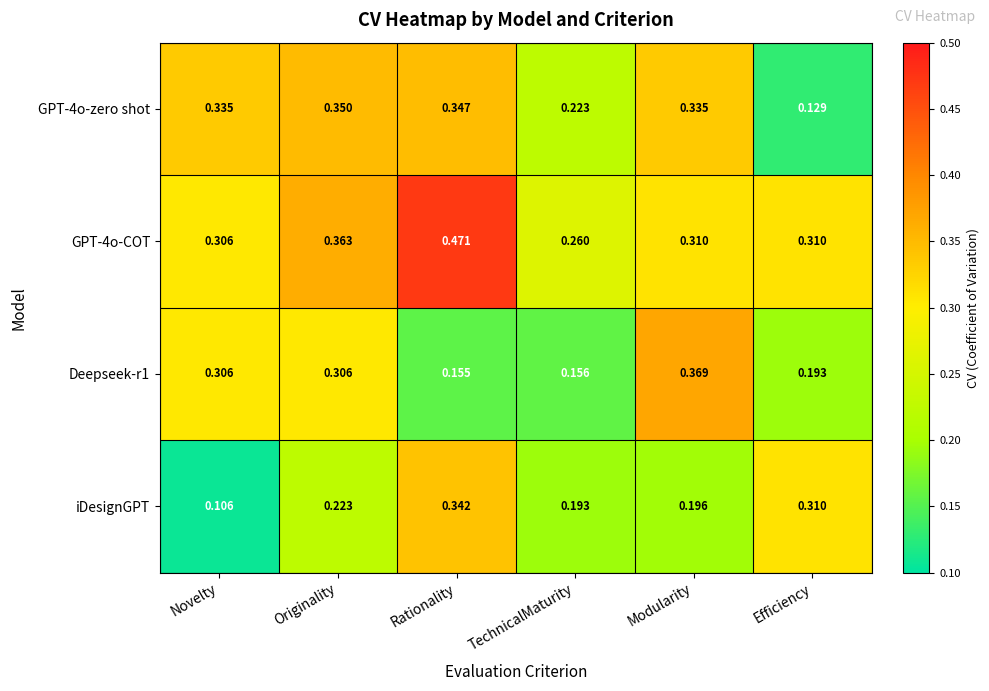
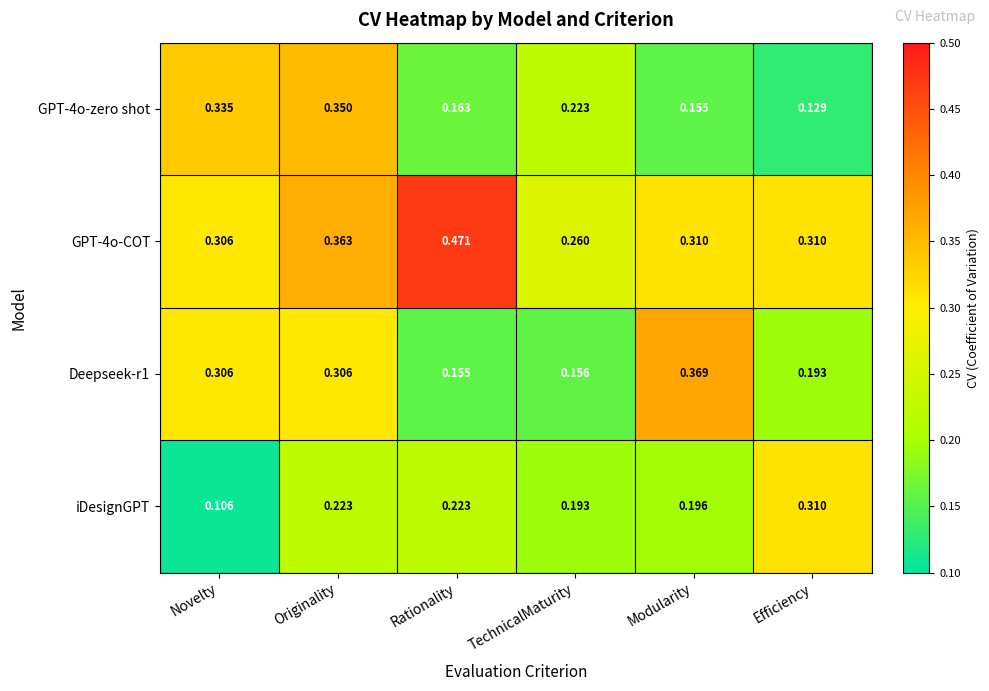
GPT-4o-zero shot, Rationality: 0.347 -> 0.163
GPT-4o-zero shot, Modularity: 0.335 -> 0.155
iDesignGPT, Rationality: 0.342 -> 0.223
